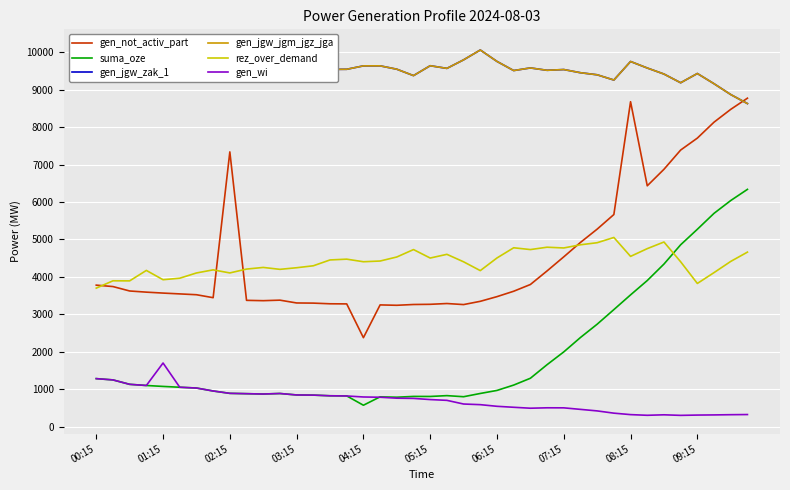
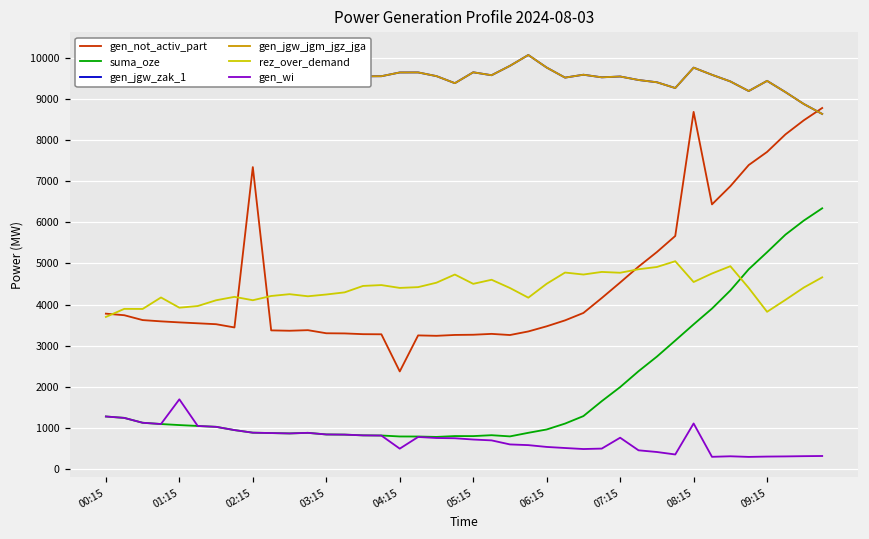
suma_oze, 04:15: 600 -> 800
gen_wi, 04:15: 800 -> 500
gen_wi, 07:15: 500 -> 800
gen_wi, 08:15: 300 -> 1100
